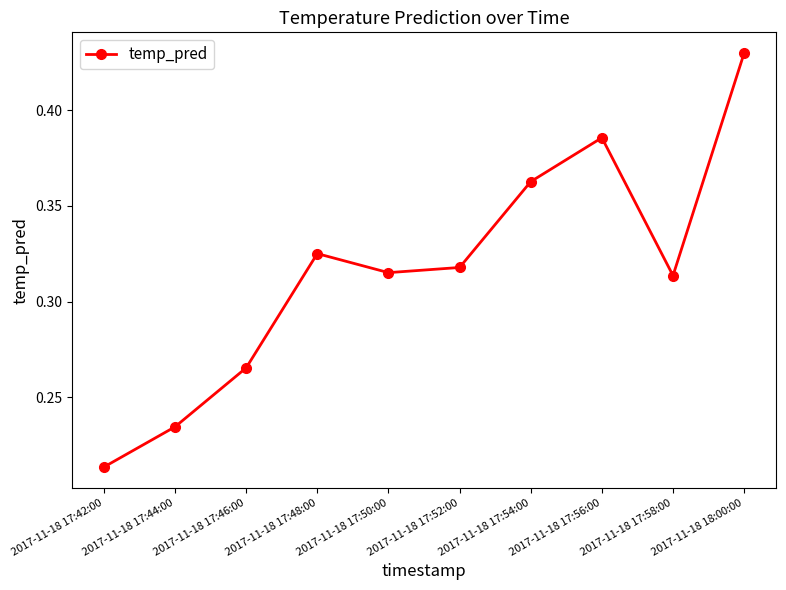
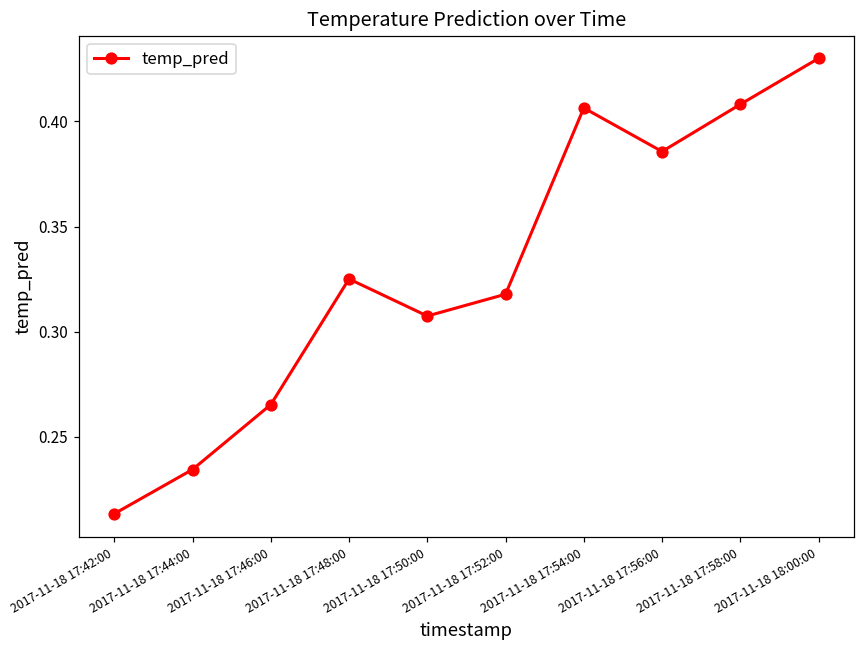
2017-11-18 17:50:00: 0.315 -> 0.307
2017-11-18 17:54:00: 0.363 -> 0.406
2017-11-18 17:58:00: 0.314 -> 0.408
